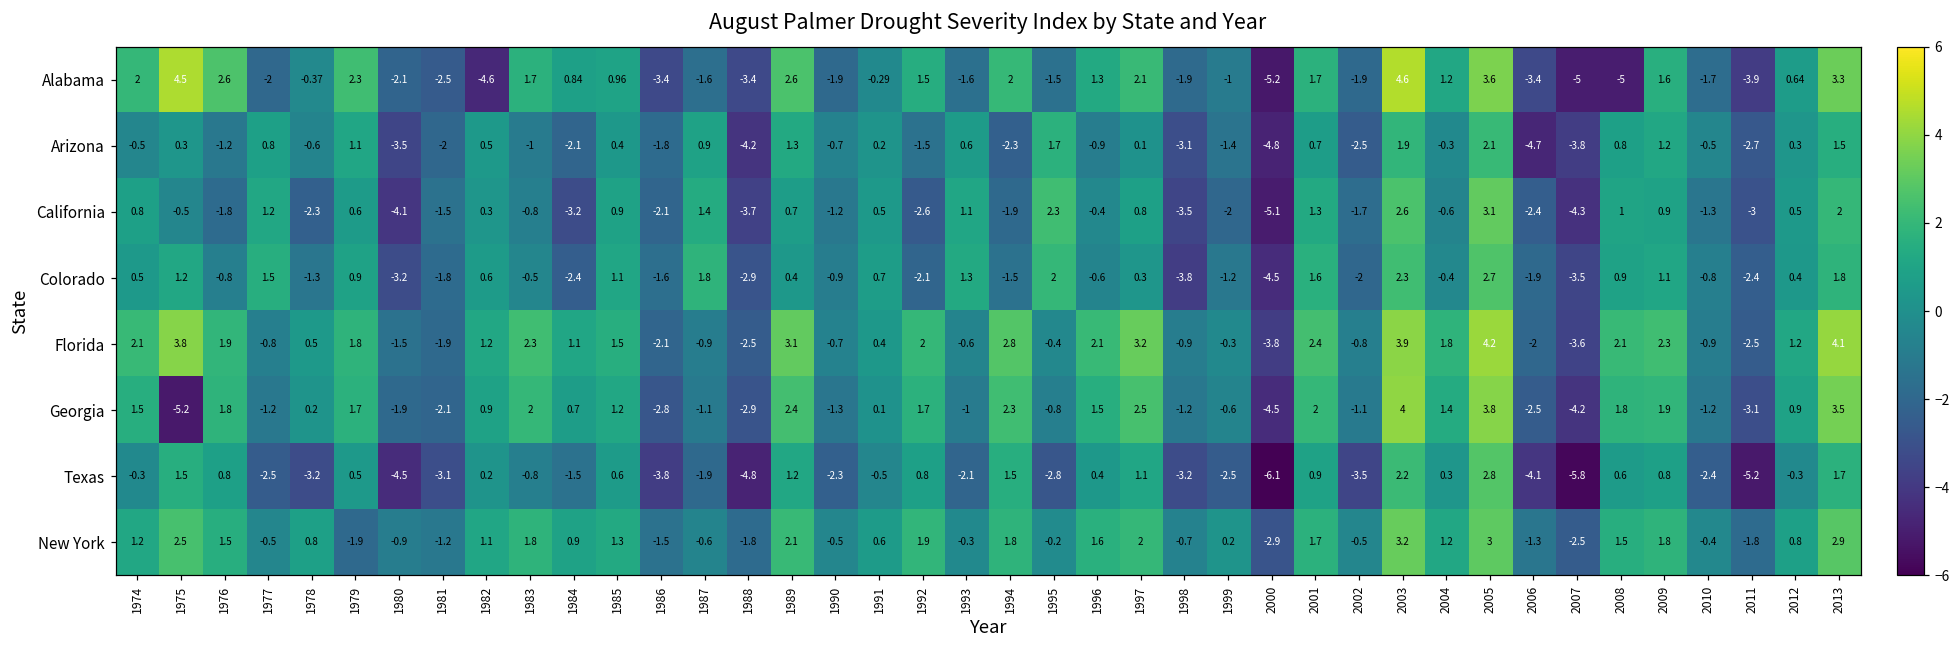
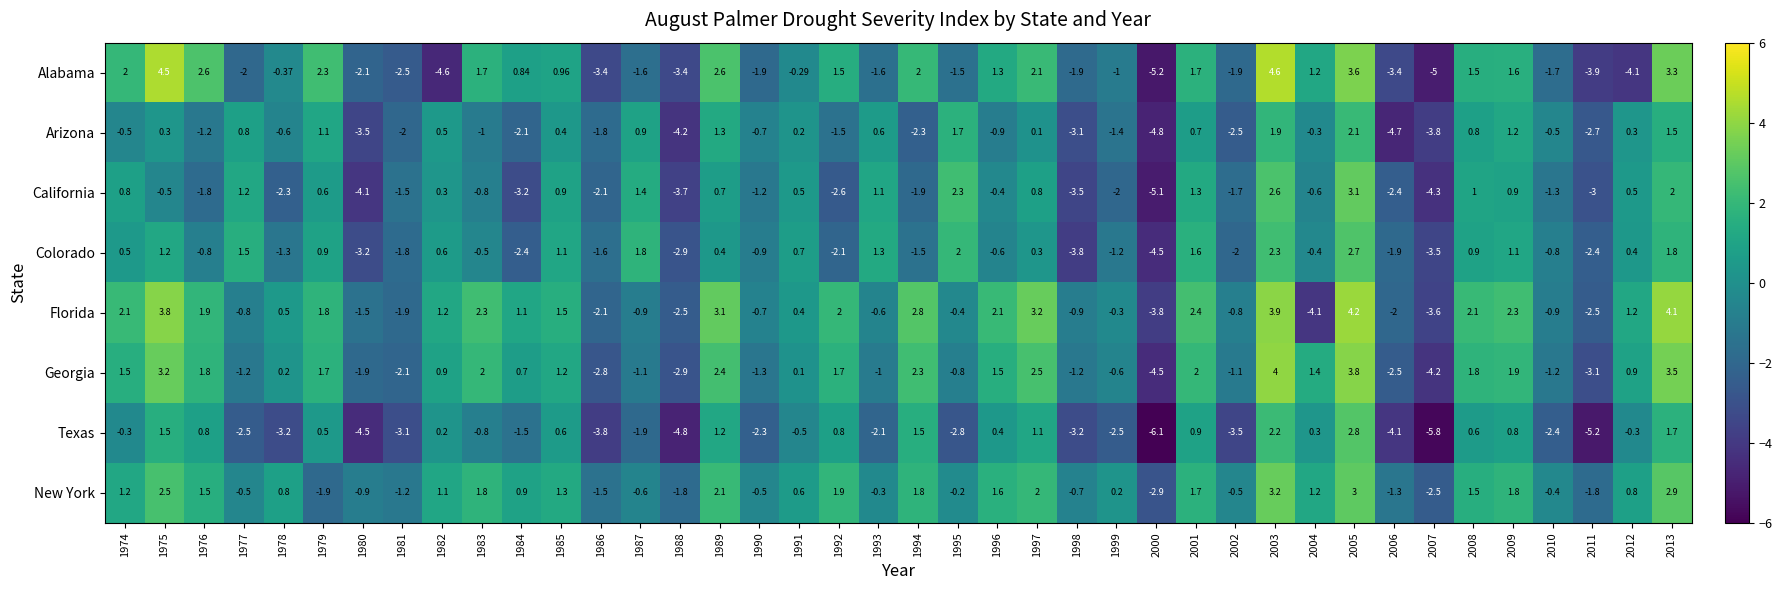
Alabama, 2008: -5 -> 1.5
Alabama, 2012: 0.64 -> -4.1
Florida, 2004: 1.8 -> -4.1
Georgia, 1975: -5.2 -> 3.2
